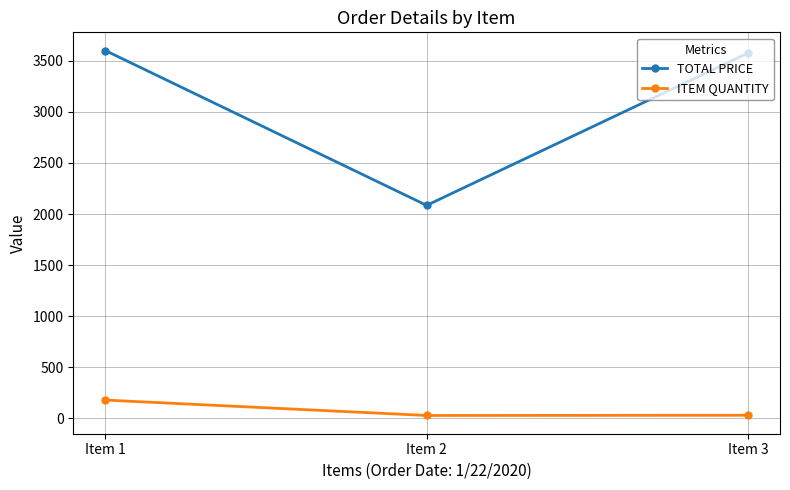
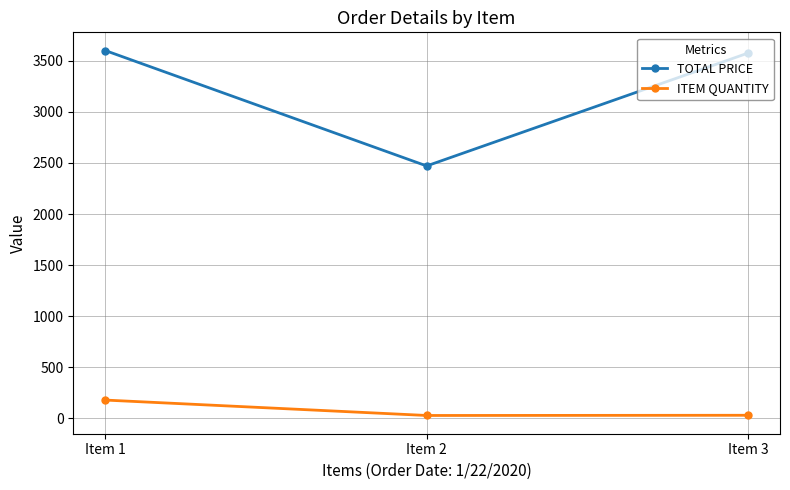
TOTAL PRICE, Item 2: 2080 -> 2470
